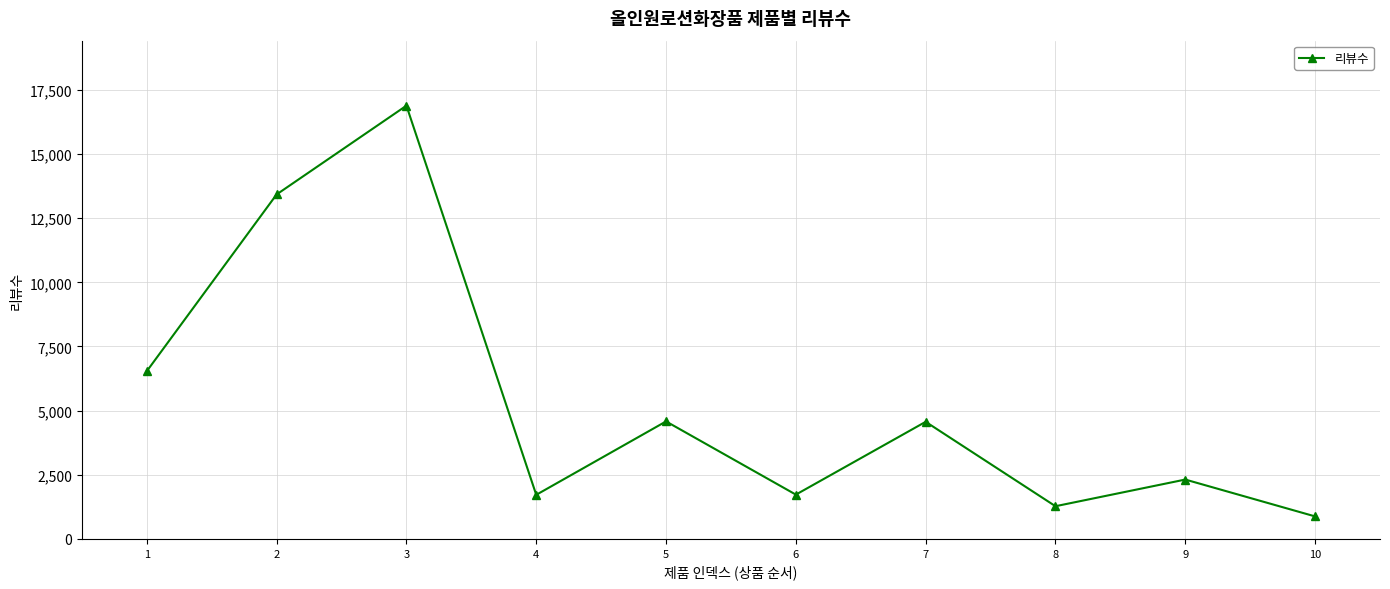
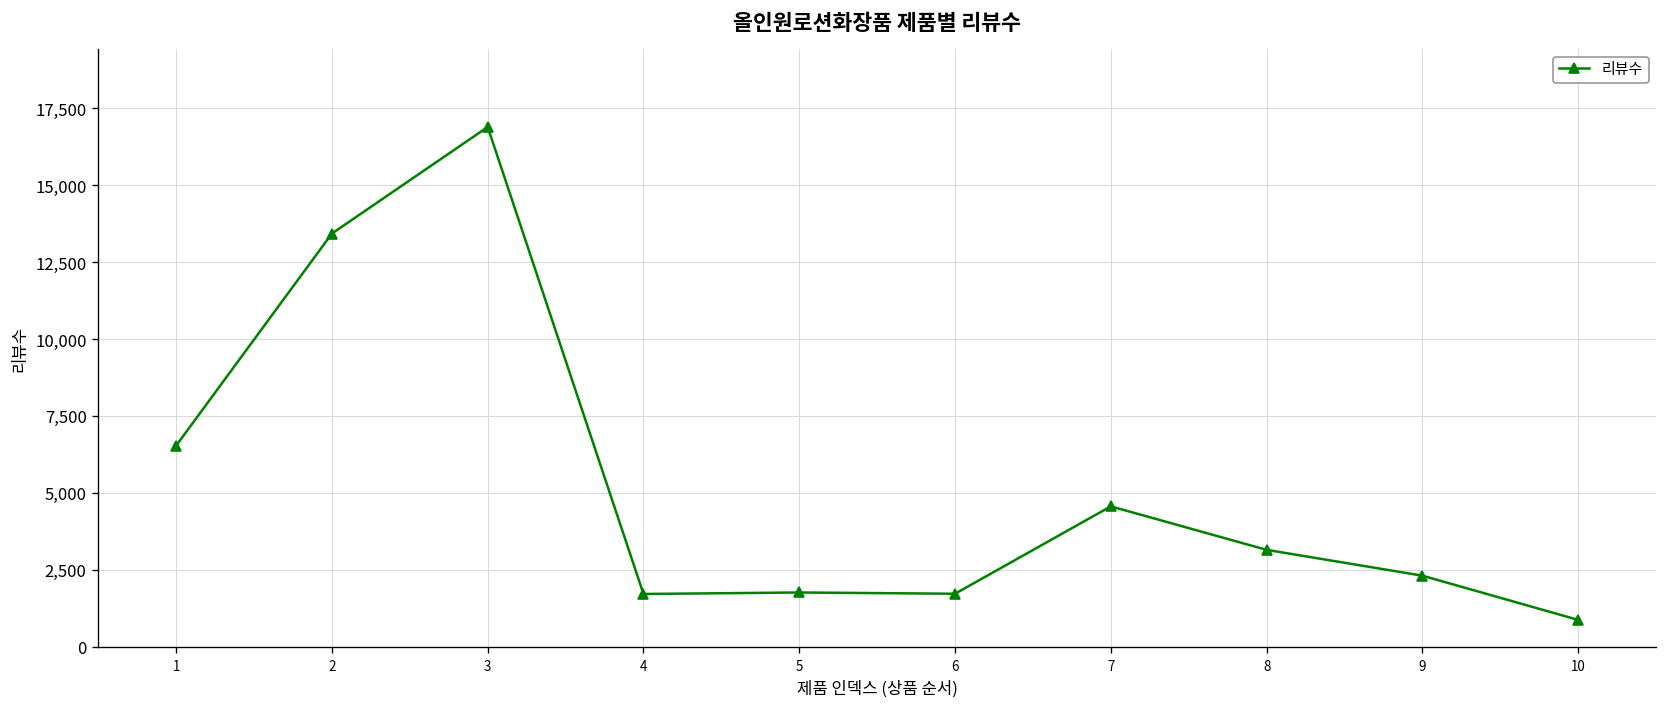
5: 4,600 -> 1,800
8: 1,300 -> 3,200
